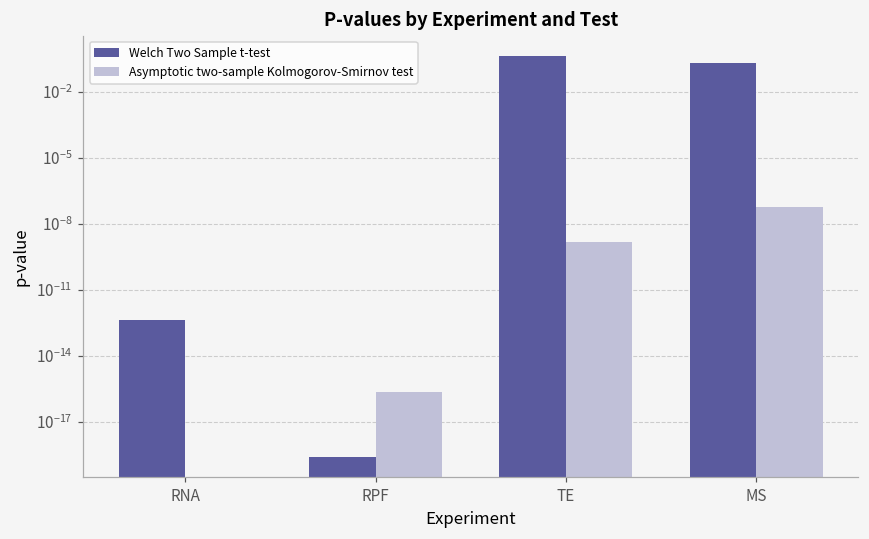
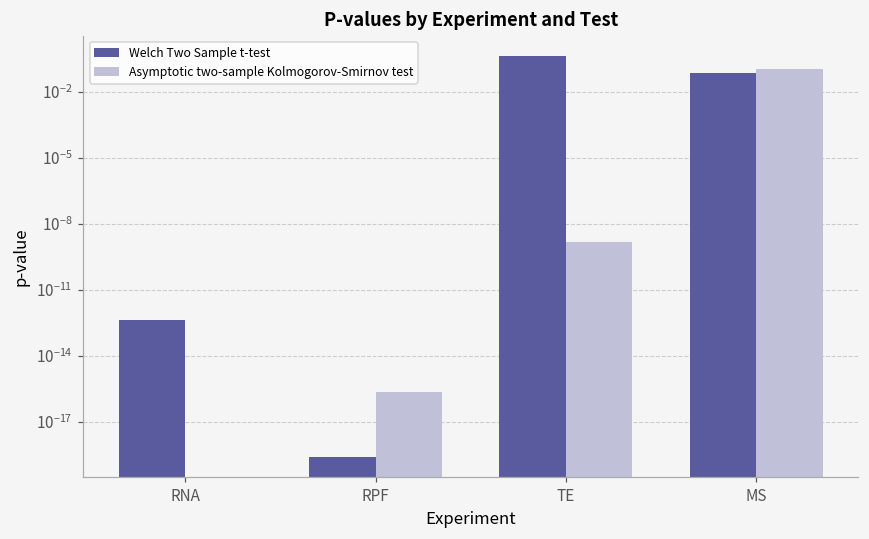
Welch Two Sample t-test, MS: 0.2 -> 0.07
Asymptotic two-sample Kolmogorov-Smirnov test, MS: 0.00000006 -> 0.1
